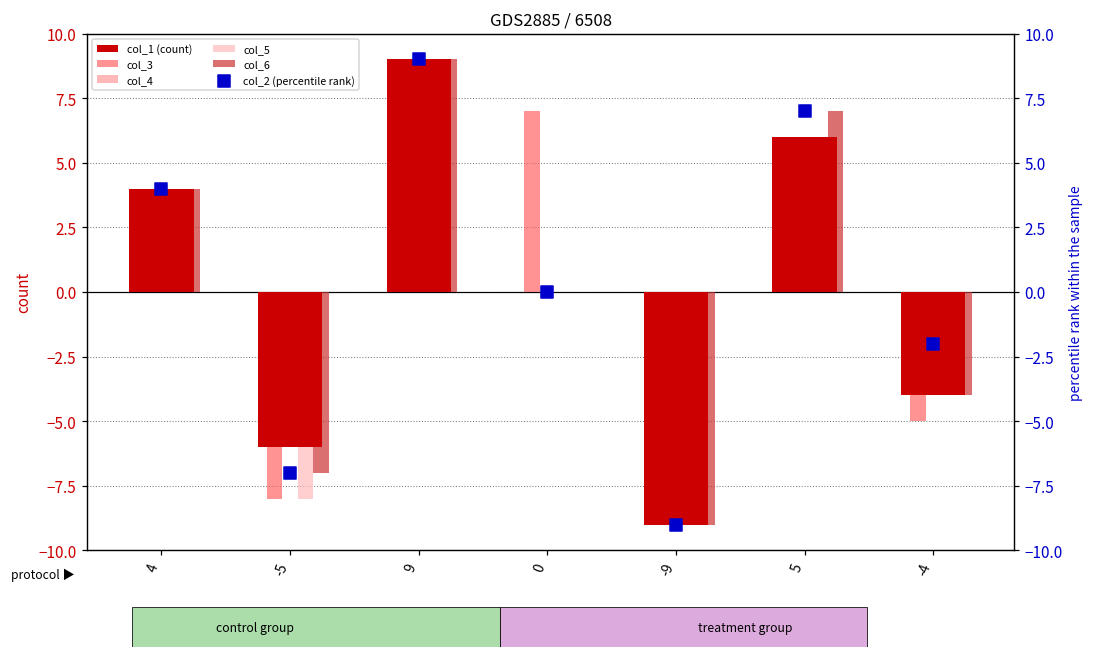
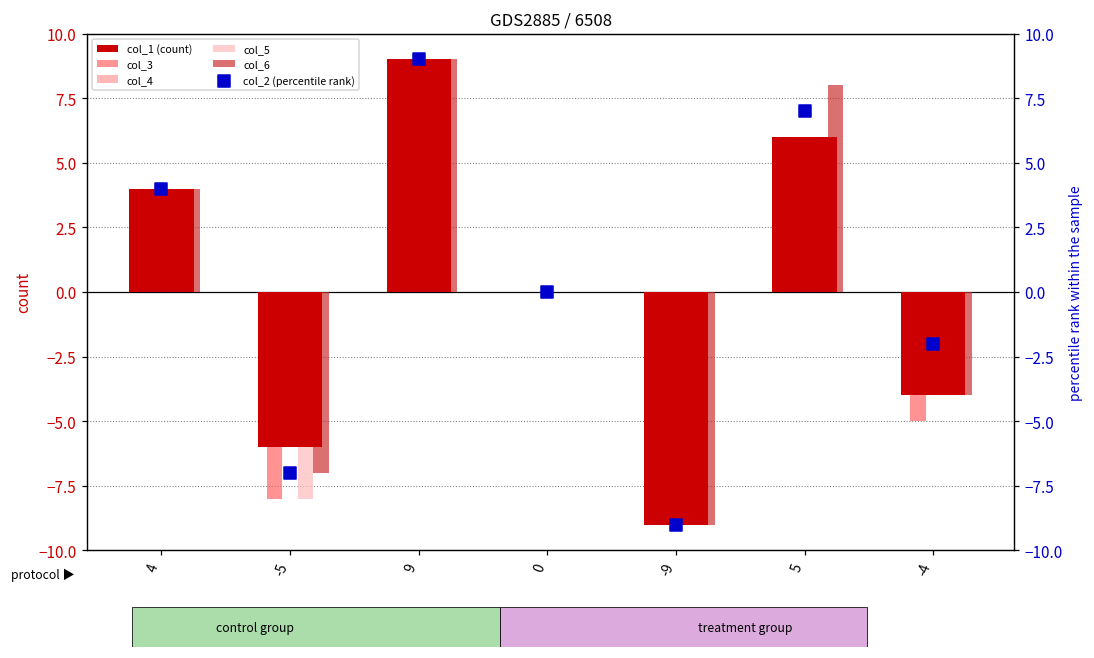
col_3, 0: 7 -> 0
col_6, 5: 7 -> 8
